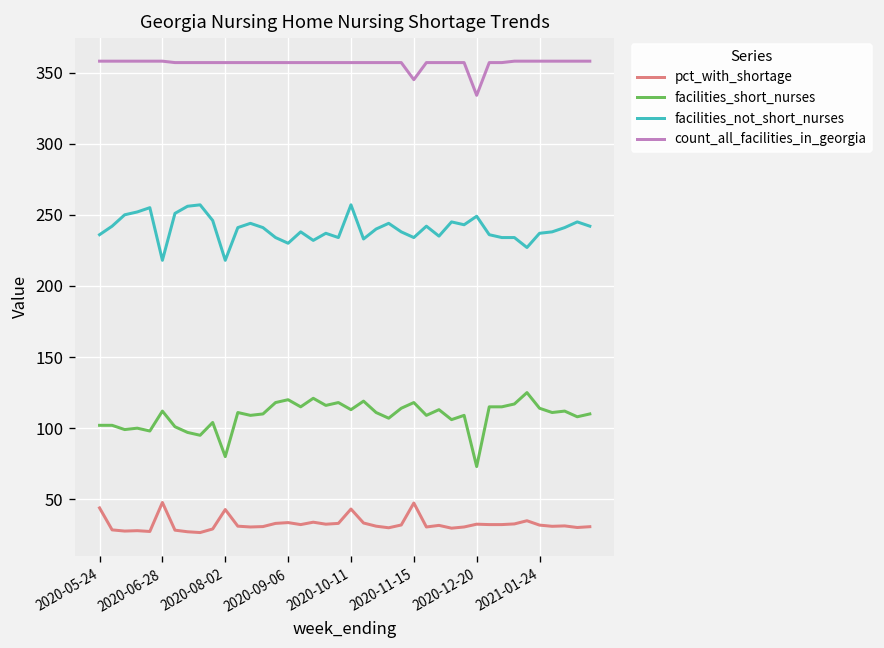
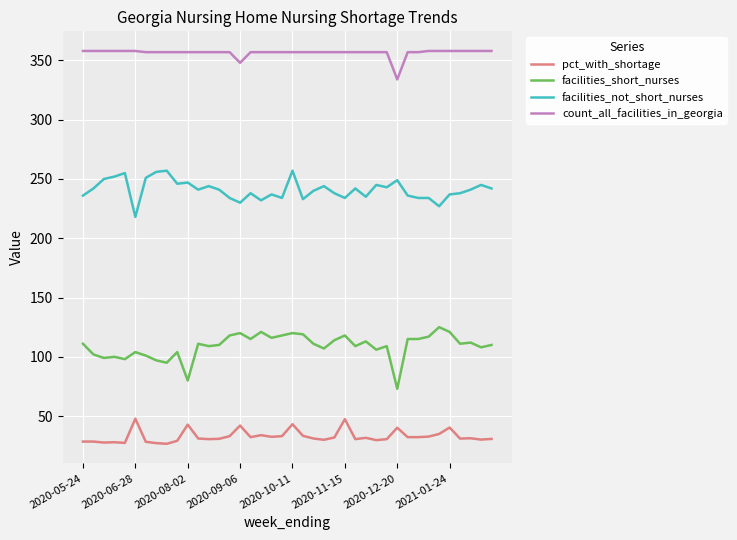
pct_with_shortage, 2020-05-24: 44 -> 28
facilities_short_nurses, 2020-05-24: 102 -> 111
facilities_short_nurses, 2020-06-28: 112 -> 104
facilities_not_short_nurses, 2020-08-02: 218 -> 247
pct_with_shortage, 2020-09-06: 34 -> 42
count_all_facilities_in_georgia, 2020-09-06: 357 -> 348
facilities_short_nurses, 2020-10-11: 113 -> 120
count_all_facilities_in_georgia, 2020-11-15: 345 -> 357
pct_with_shortage, 2020-12-20: 32 -> 40
pct_with_shortage, 2021-01-24: 32 -> 40
facilities_short_nurses, 2021-01-24: 114 -> 121
